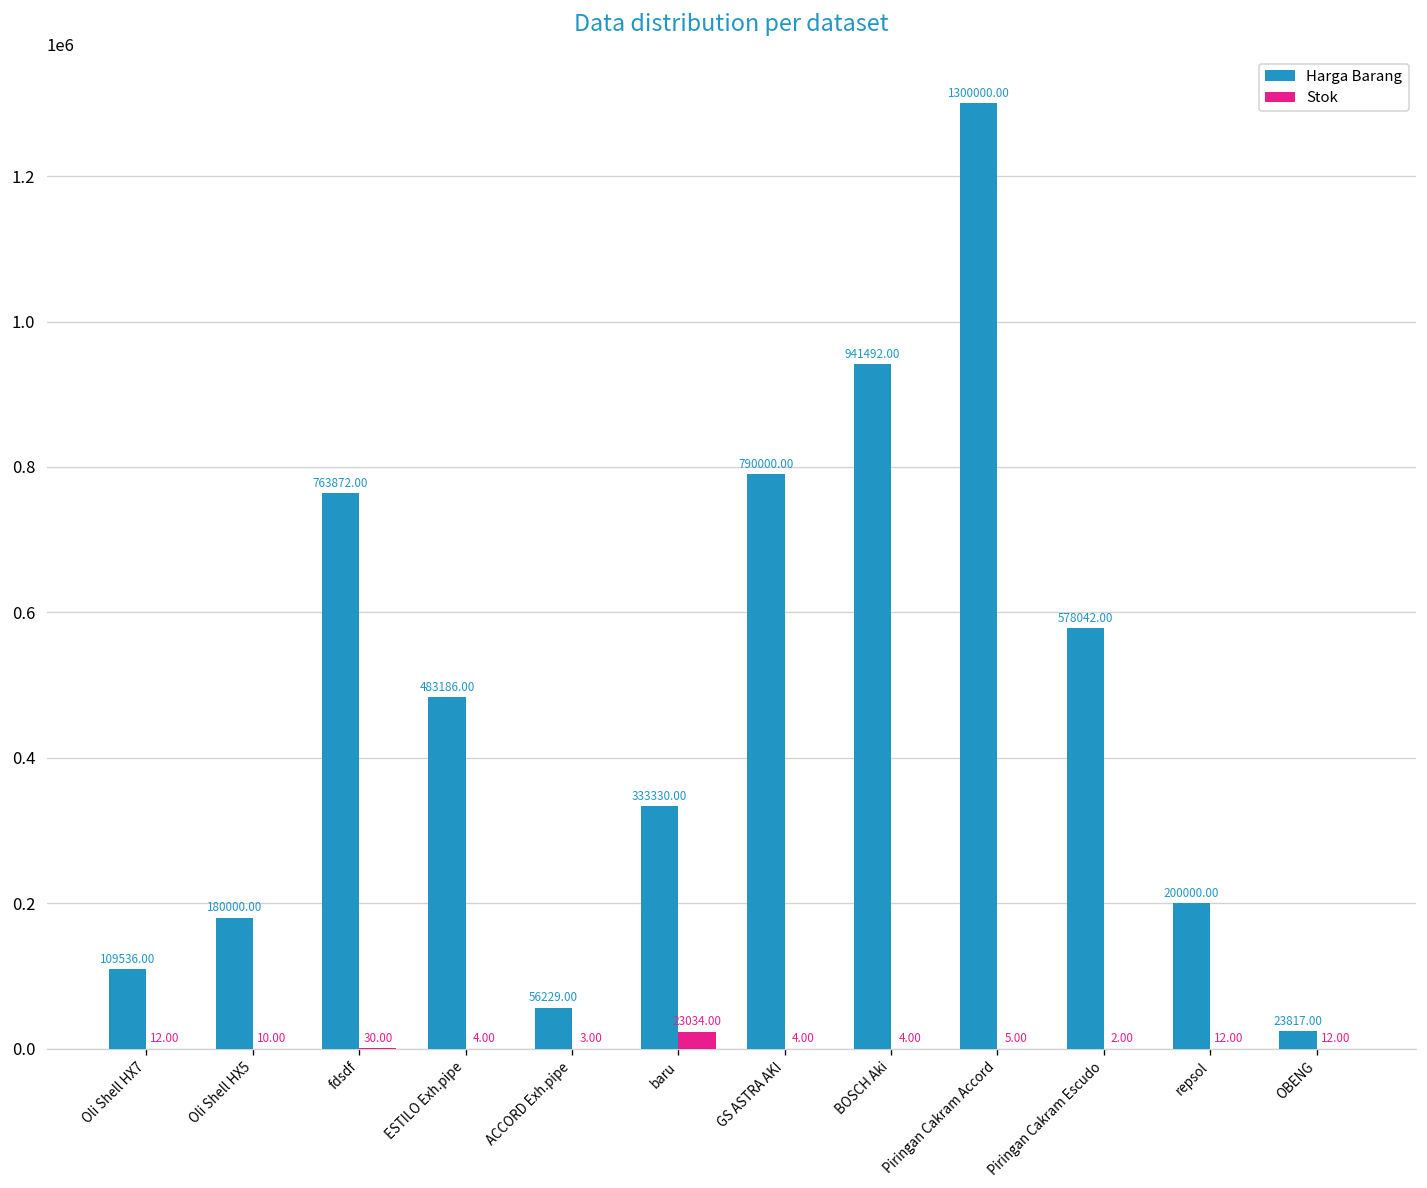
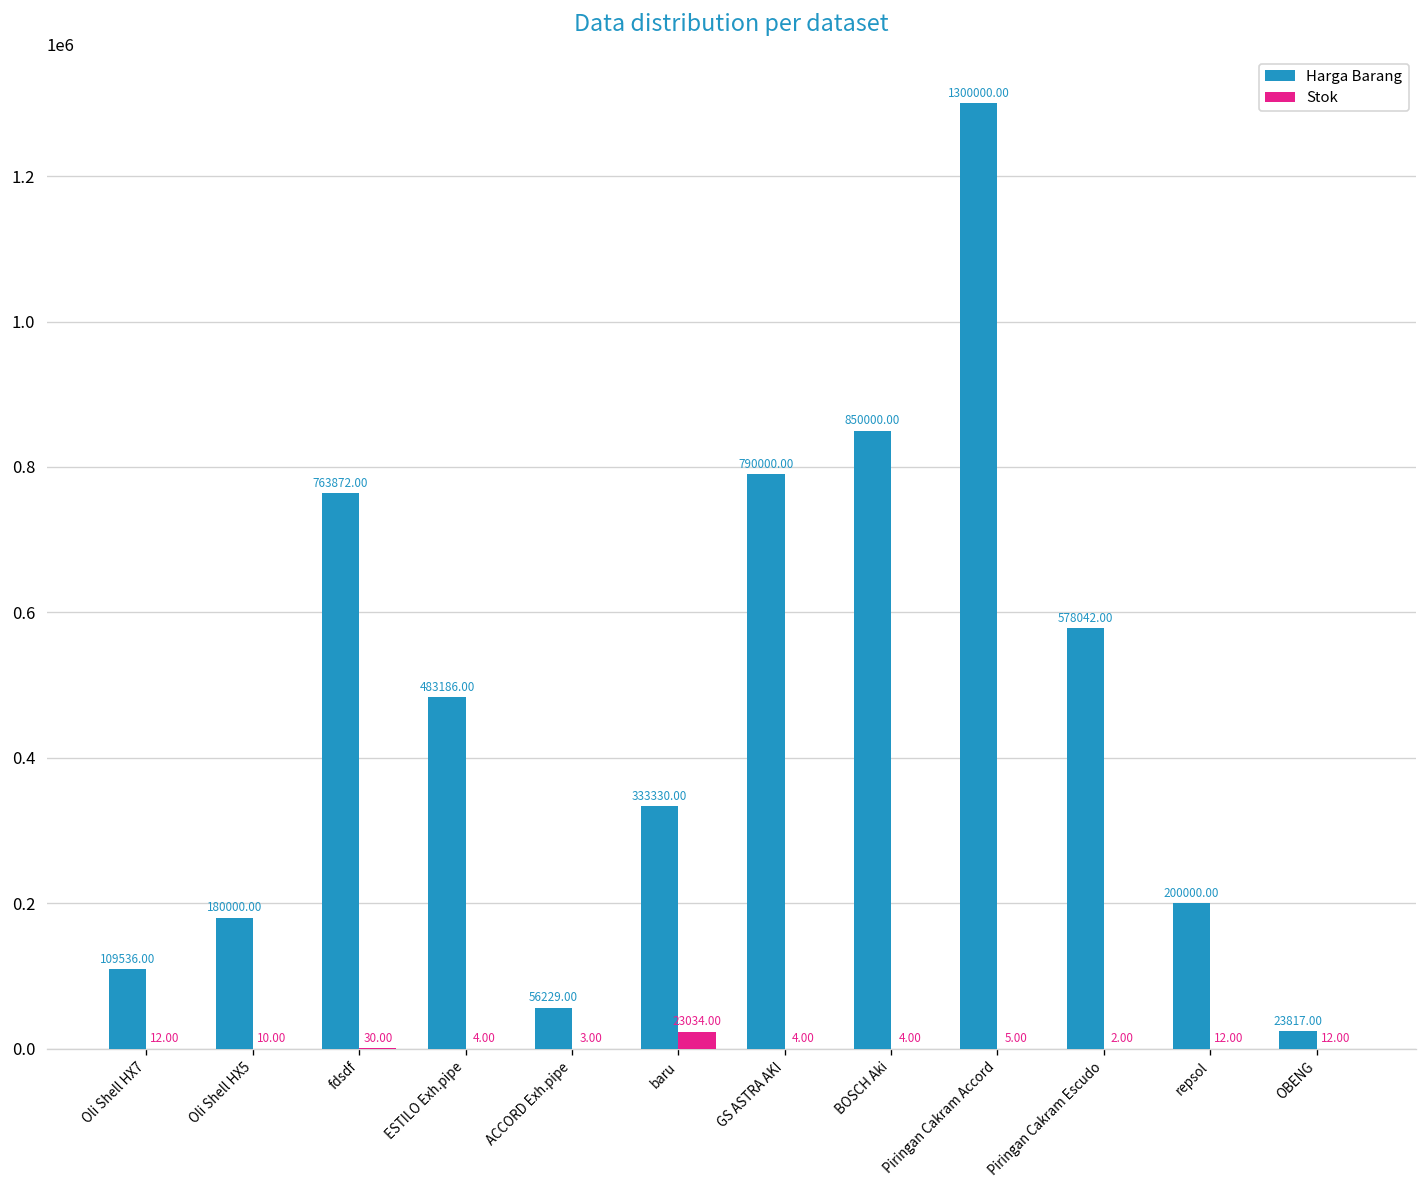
Harga Barang, BOSCH Aki: 941492.00 -> 850000.00
